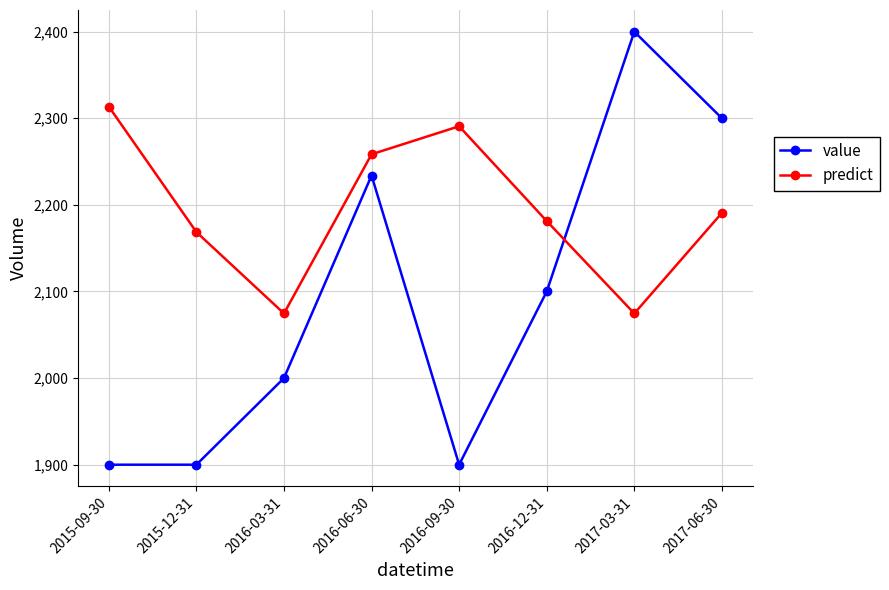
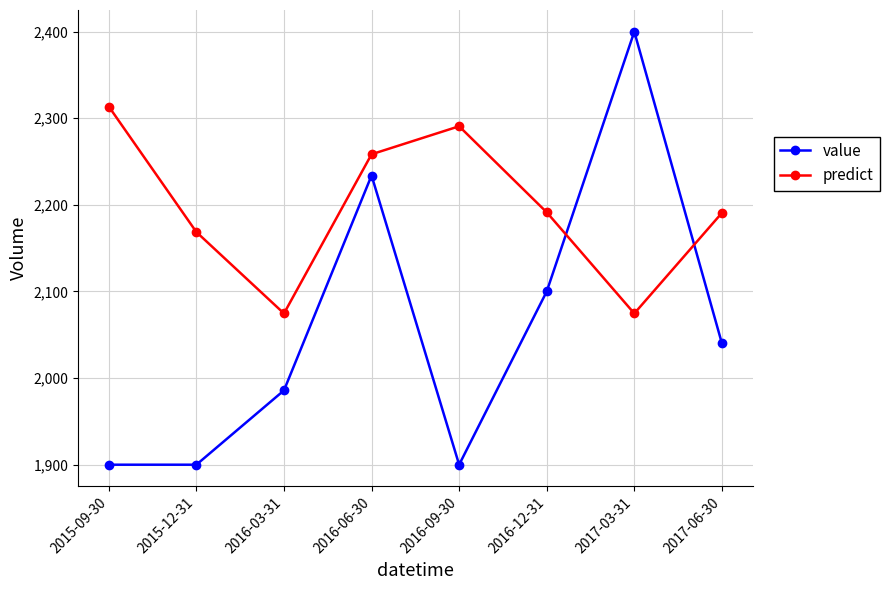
value, 2016-03-31: 2,000 -> 1,990
predict, 2016-12-31: 2,180 -> 2,190
value, 2017-06-30: 2,300 -> 2,040
